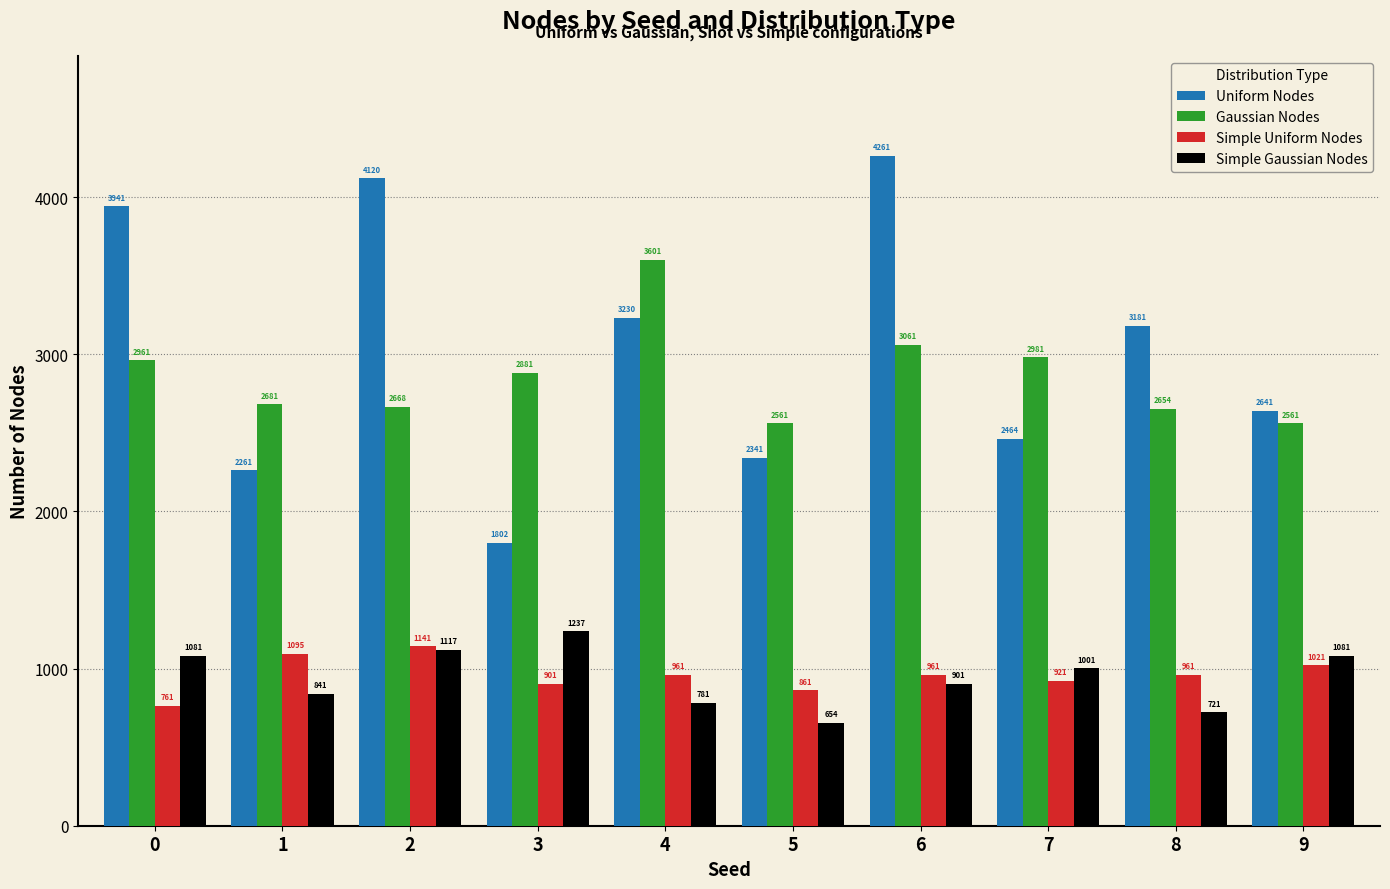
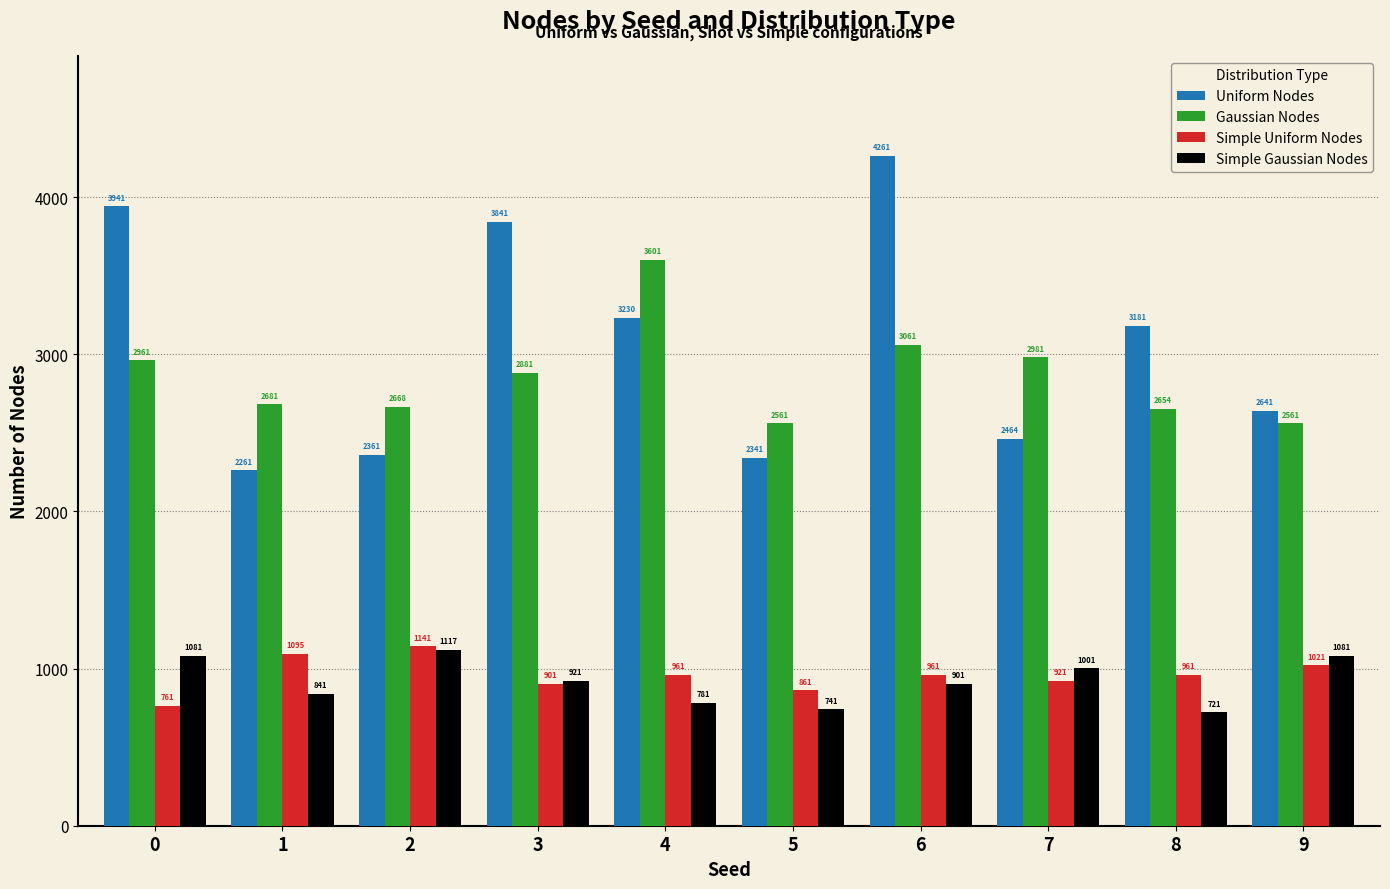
Uniform Nodes, 2: 4120 -> 2361
Uniform Nodes, 3: 1802 -> 3841
Simple Gaussian Nodes, 3: 1237 -> 921
Simple Gaussian Nodes, 5: 654 -> 741
